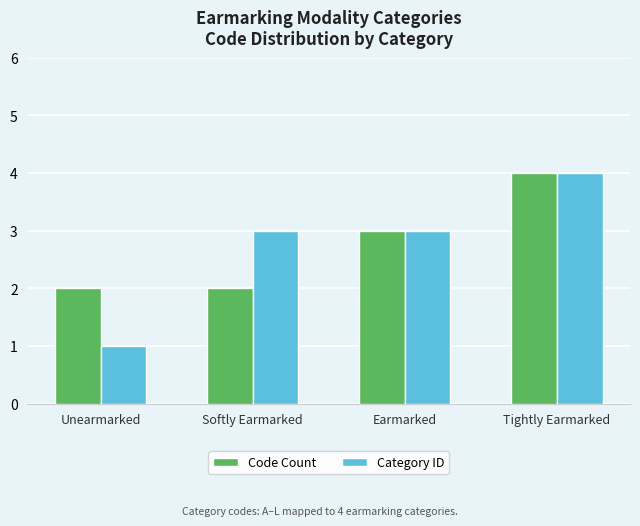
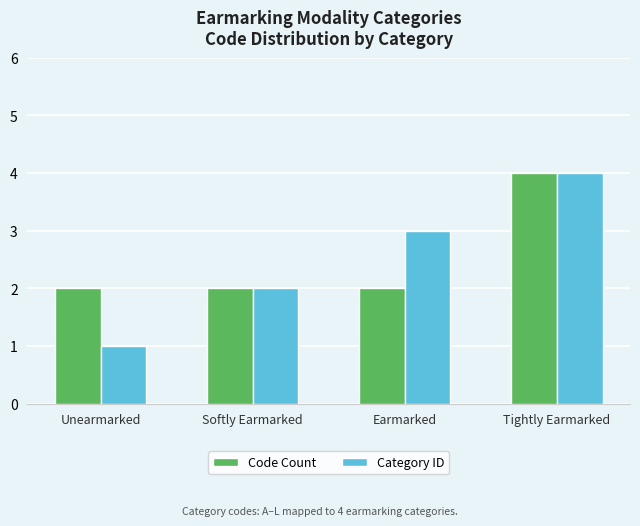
Category ID, Softly Earmarked: 3 -> 2
Code Count, Earmarked: 3 -> 2
